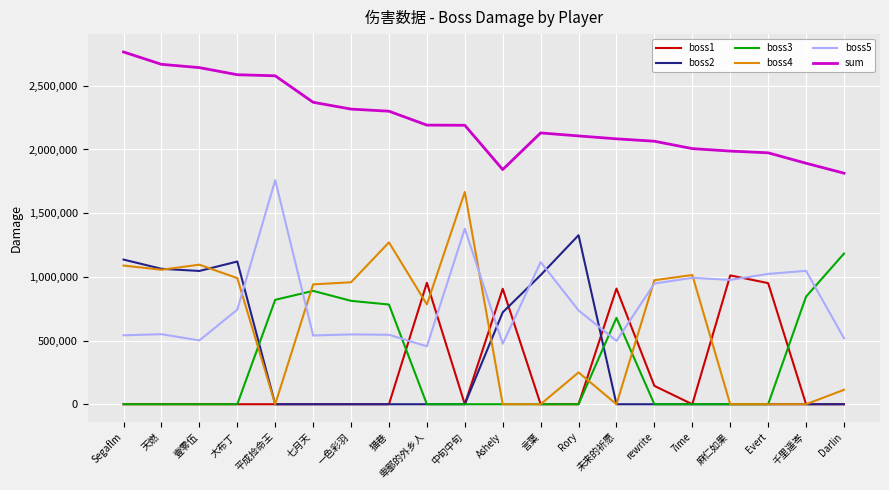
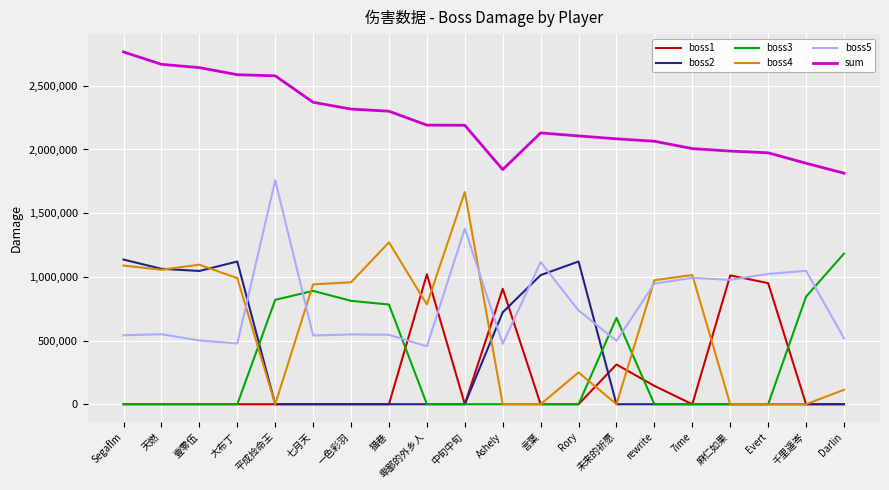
boss5, 大布丁: 740,000 -> 480,000
boss1, 卑鄙的外乡人: 950,000 -> 1,020,000
boss2, Rory: 1,330,000 -> 1,120,000
boss1, 未来的祈愿: 910,000 -> 310,000
